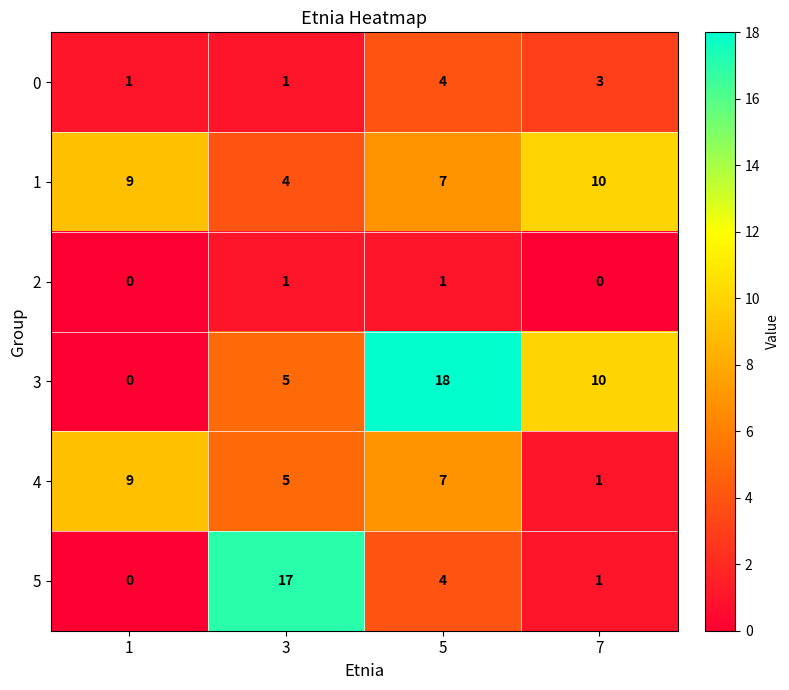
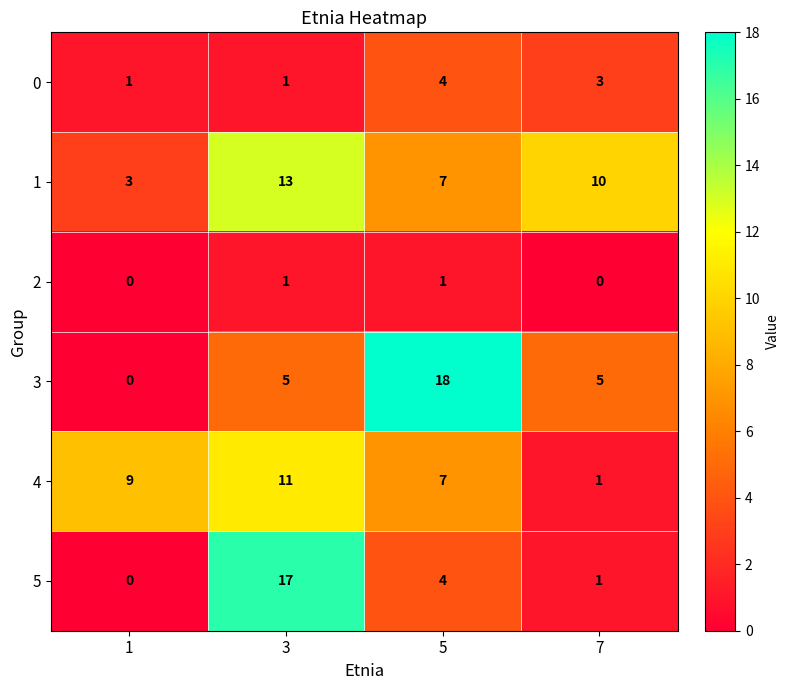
1, 1: 9 -> 3
1, 3: 4 -> 13
3, 7: 10 -> 5
4, 3: 5 -> 11
